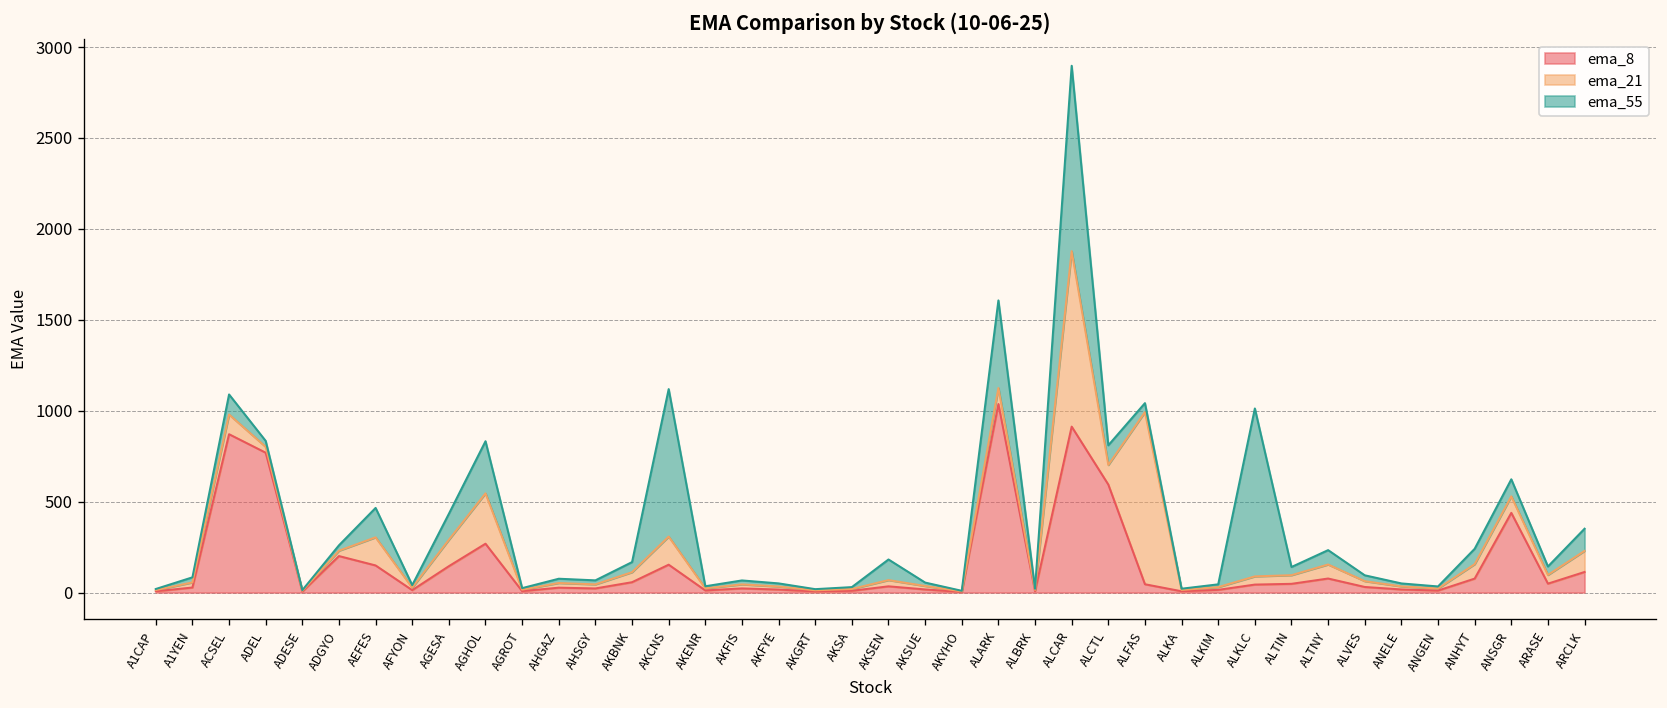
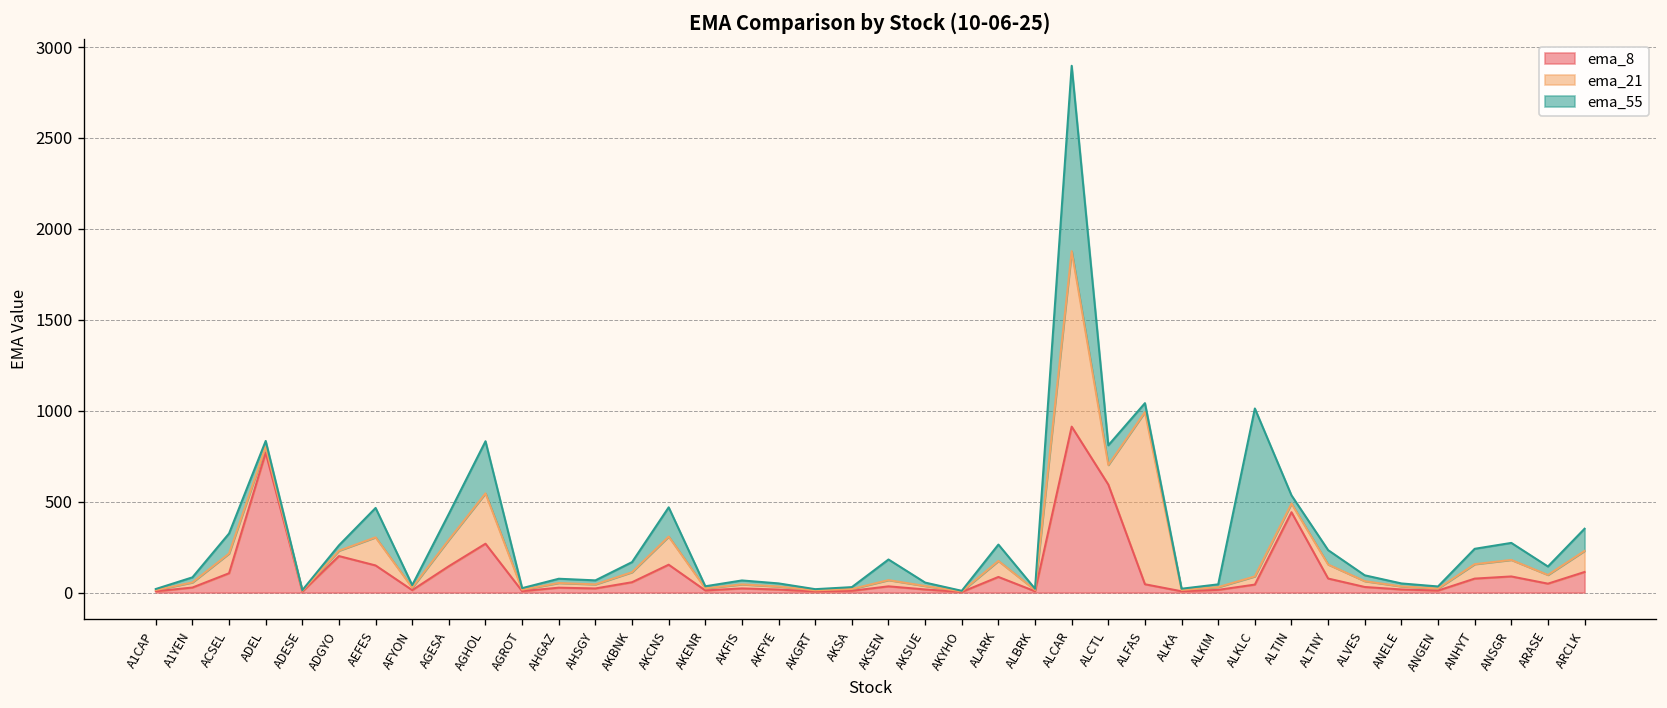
ema_8, ACSEL: 870 -> 110
ema_55, AKCNS: 810 -> 160
ema_8, ALARK: 1040 -> 90
ema_55, ALARK: 480 -> 90
ema_8, ALTIN: 50 -> 440
ema_8, ANSGR: 440 -> 90
